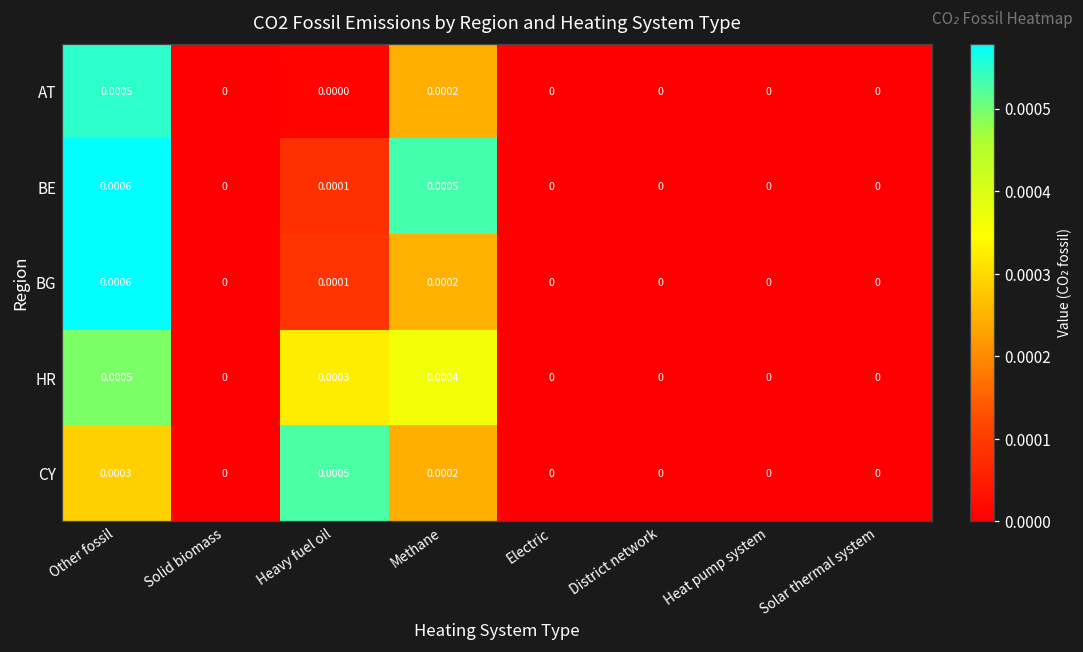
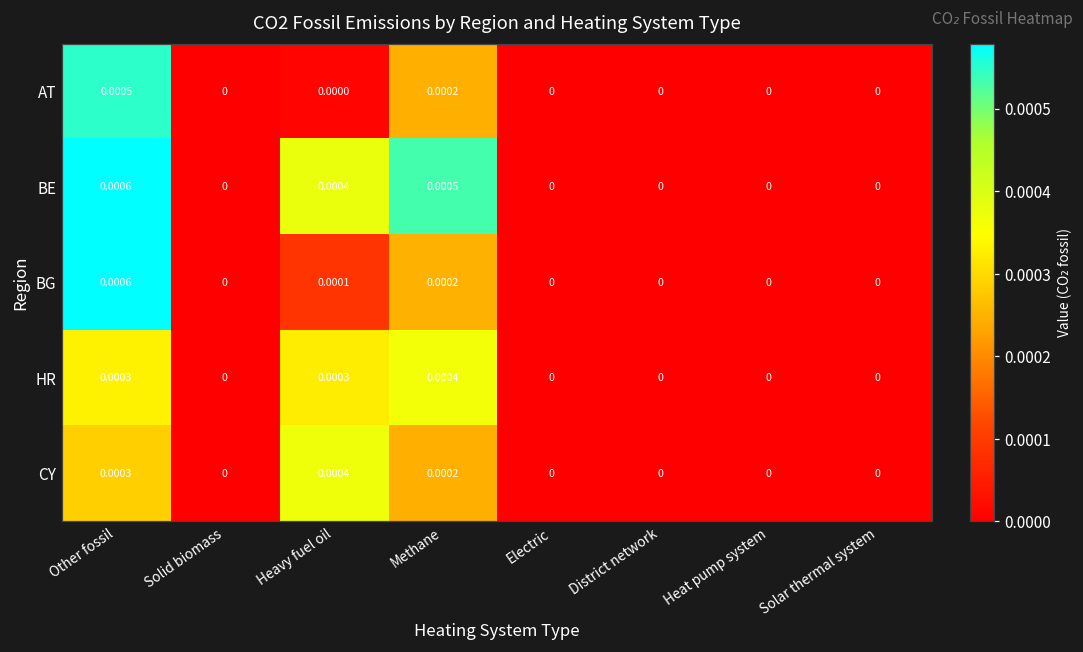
BE, Heavy fuel oil: 0.0001 -> 0.0004
HR, Other fossil: 0.0005 -> 0.0003
CY, Heavy fuel oil: 0.0005 -> 0.0004
